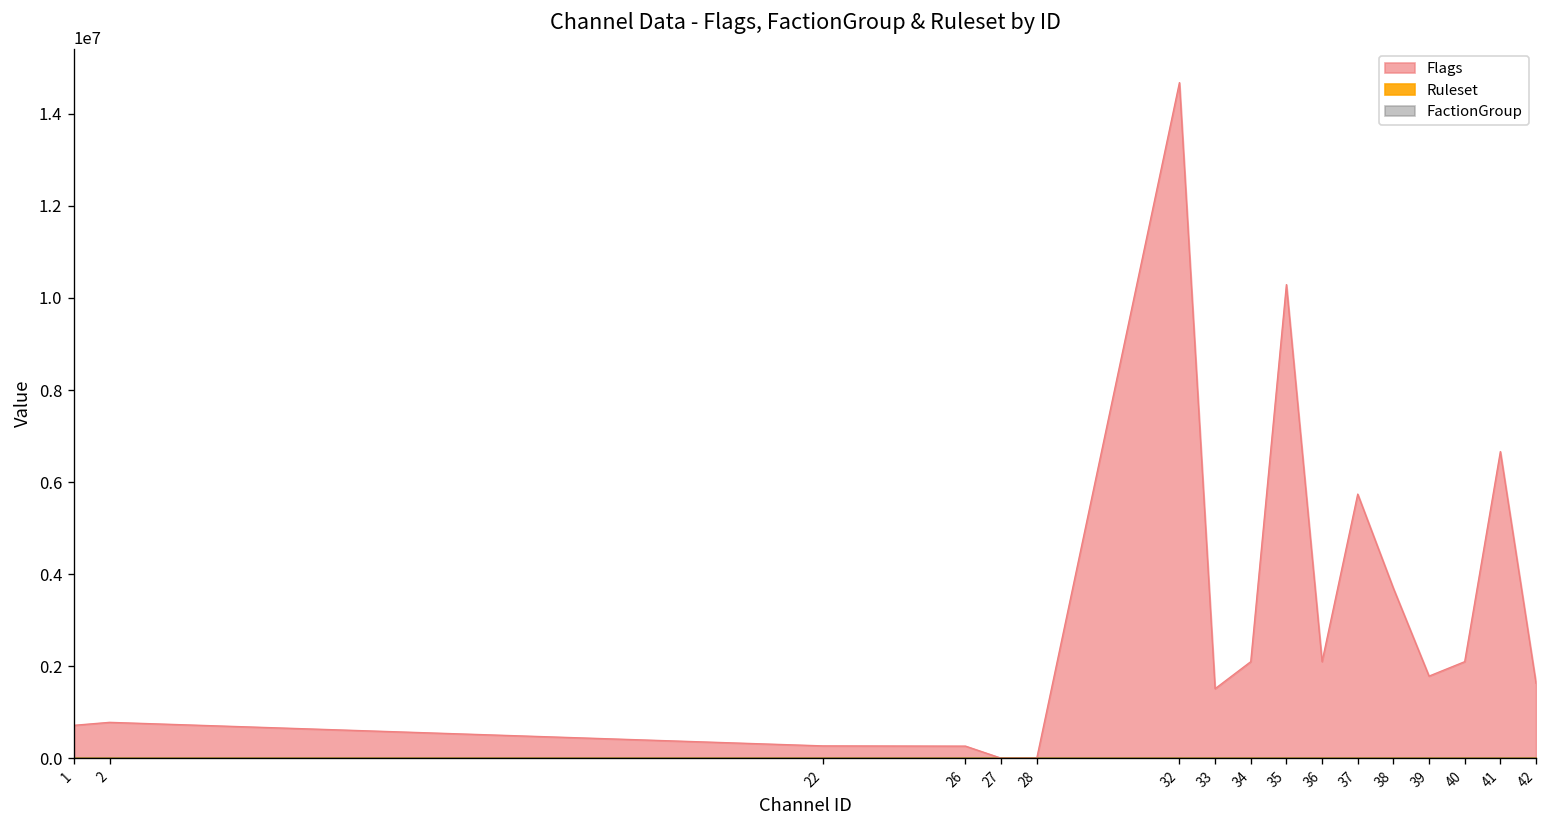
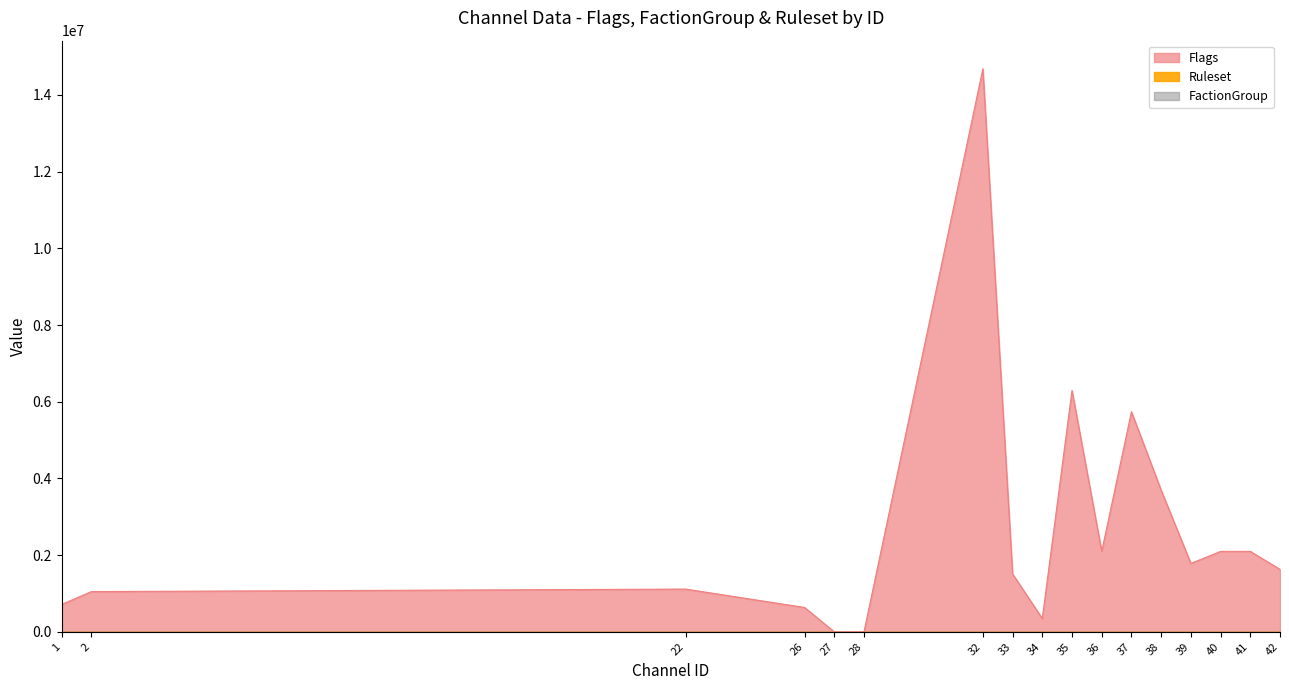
Flags, 2: 800000 -> 1000000
Flags, 22: 300000 -> 1100000
Flags, 26: 300000 -> 600000
Flags, 34: 2100000 -> 300000
Flags, 35: 10300000 -> 6300000
Flags, 41: 6700000 -> 2100000
